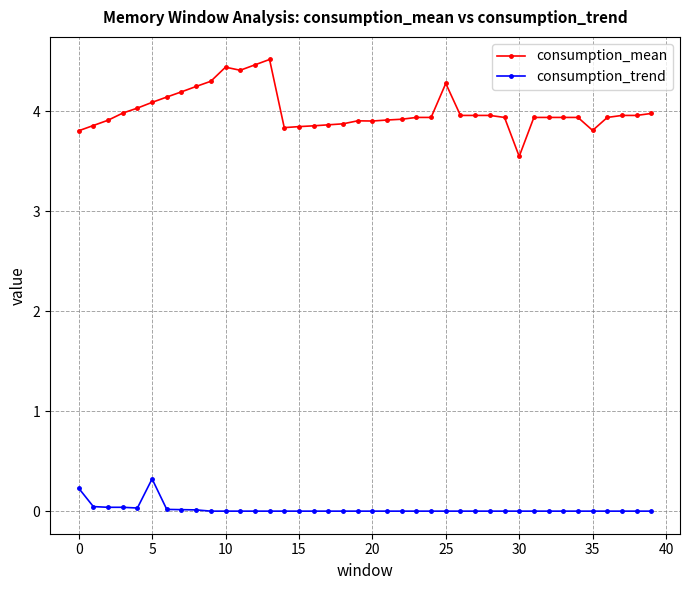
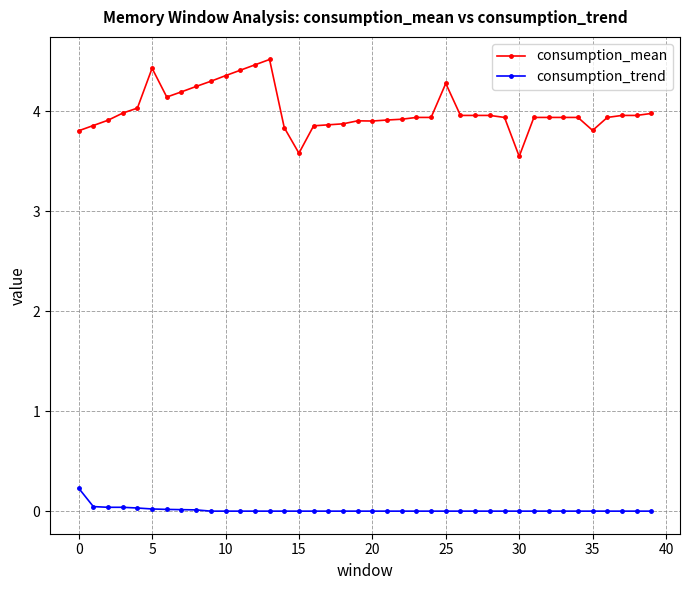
consumption_mean, 5: 4.1 -> 4.4
consumption_trend, 5: 0.3 -> 0.0
consumption_mean, 10: 4.44 -> 4.36
consumption_mean, 15: 3.8 -> 3.6
